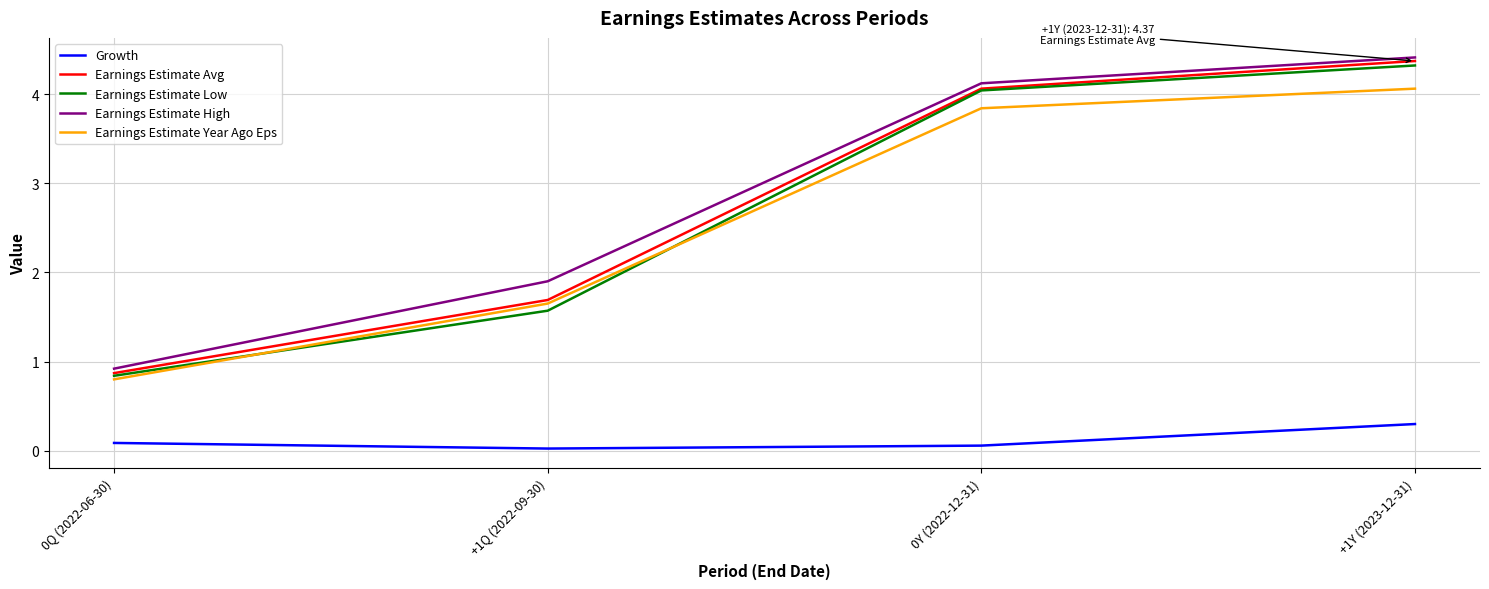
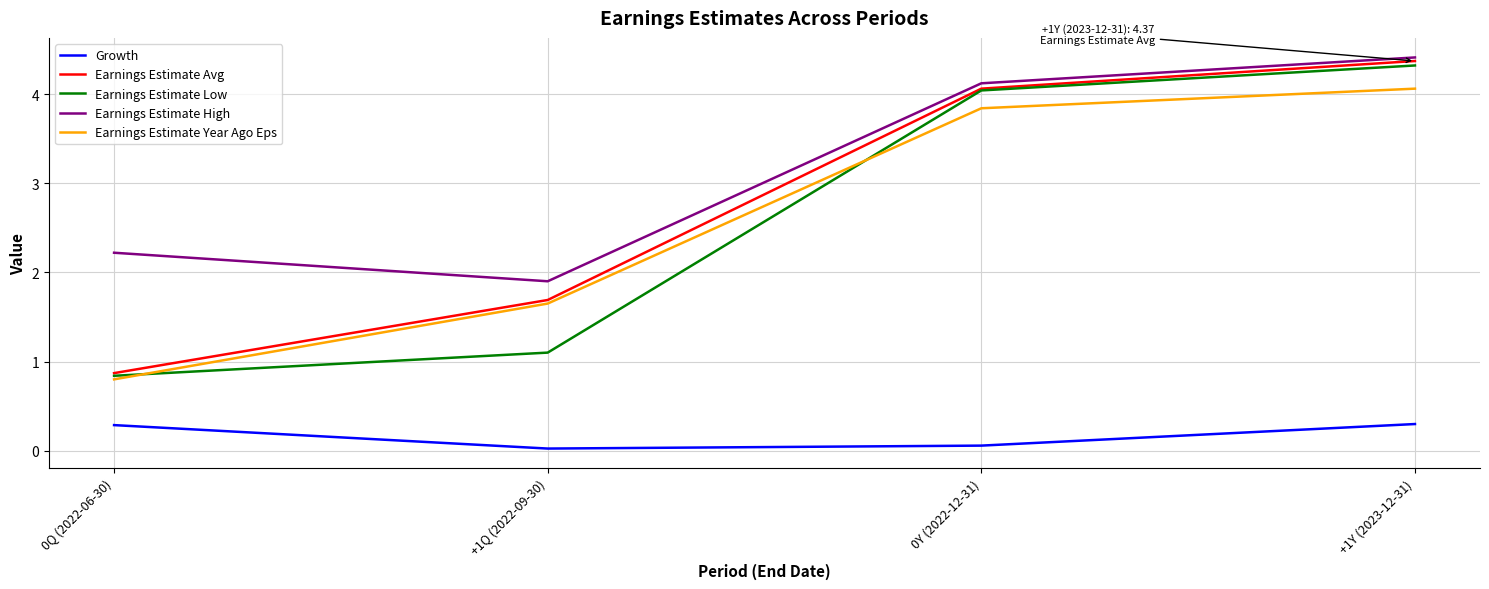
Growth, 0Q (2022-06-30): 0.1 -> 0.3
Earnings Estimate High, 0Q (2022-06-30): 0.9 -> 2.2
Earnings Estimate Low, +1Q (2022-09-30): 1.6 -> 1.1
